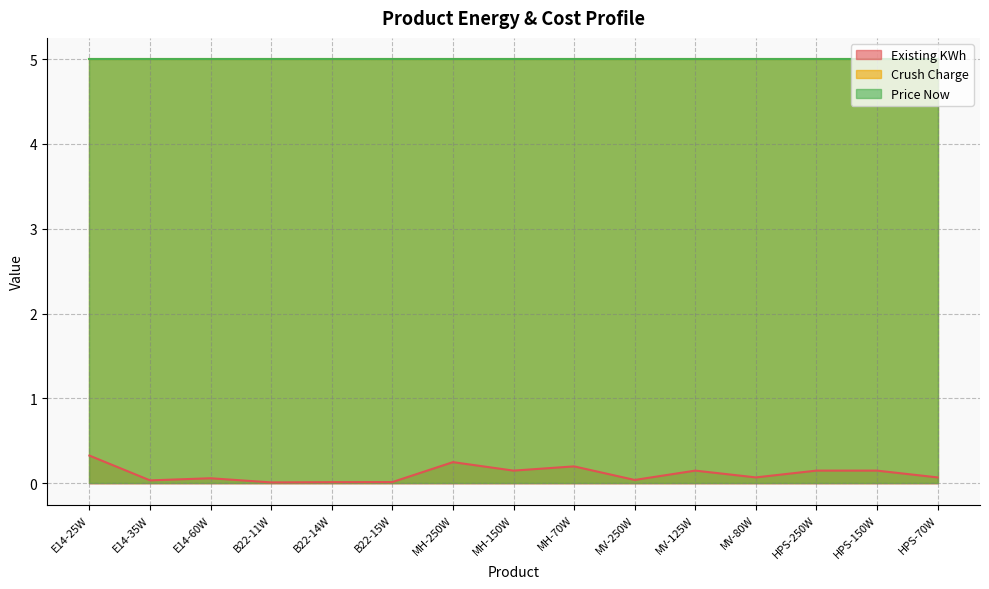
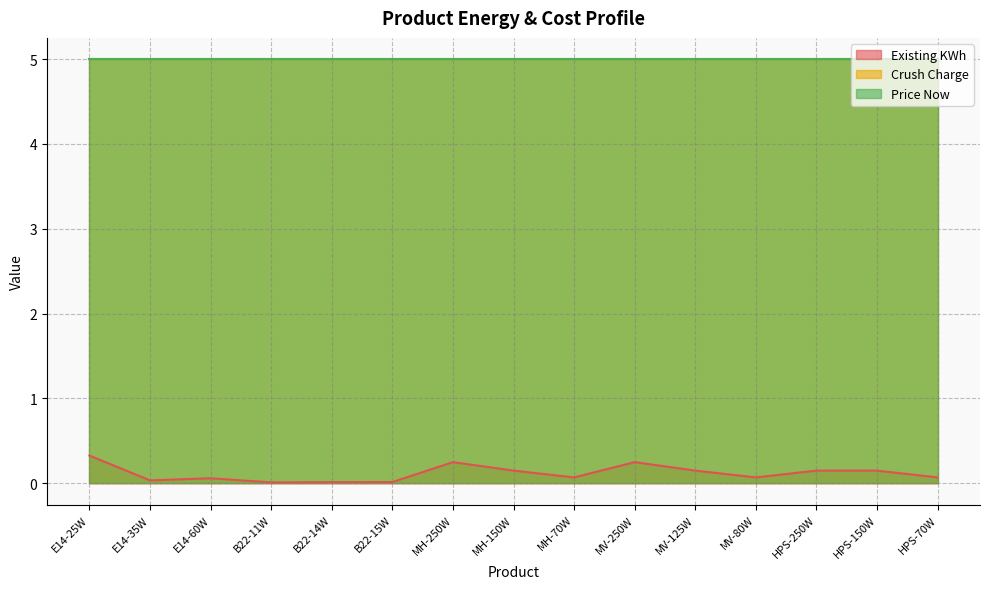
Existing KWh, MH-70W: 0.2 -> 0.1
Existing KWh, MV-250W: 0.0 -> 0.3
